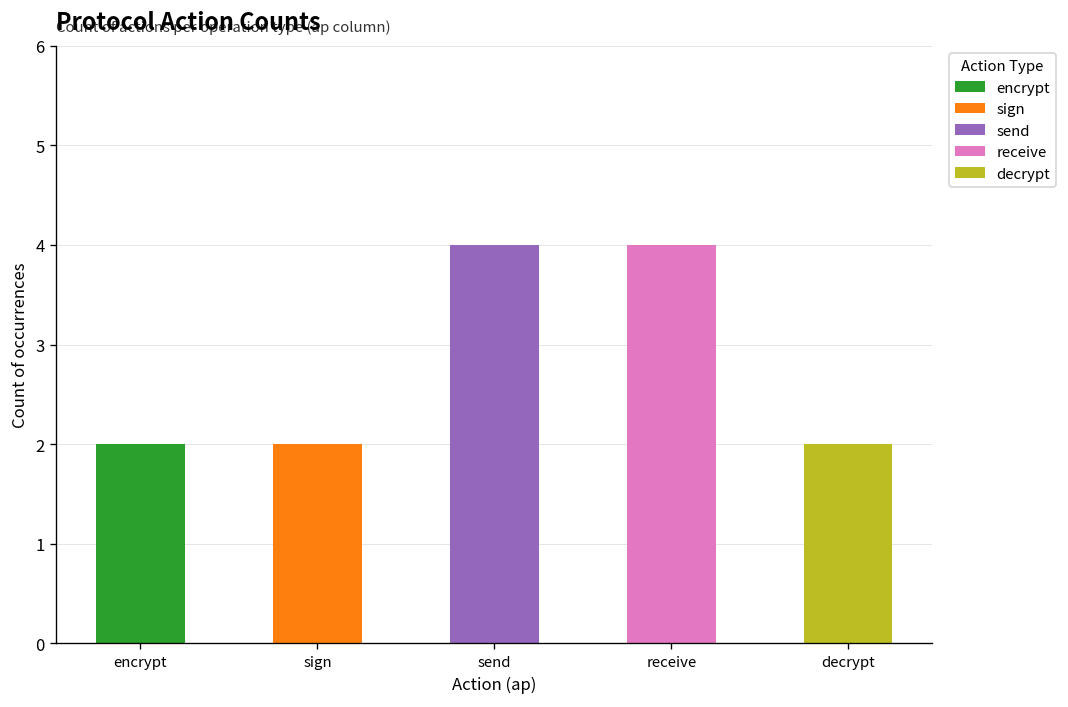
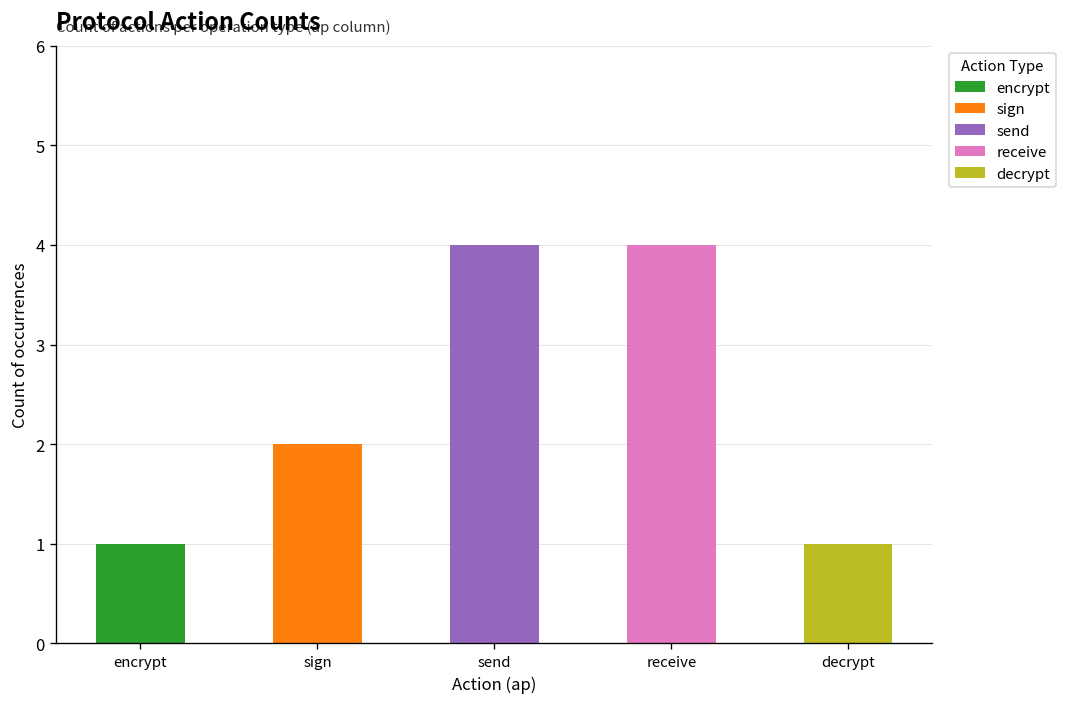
encrypt: 2 -> 1
decrypt: 2 -> 1
